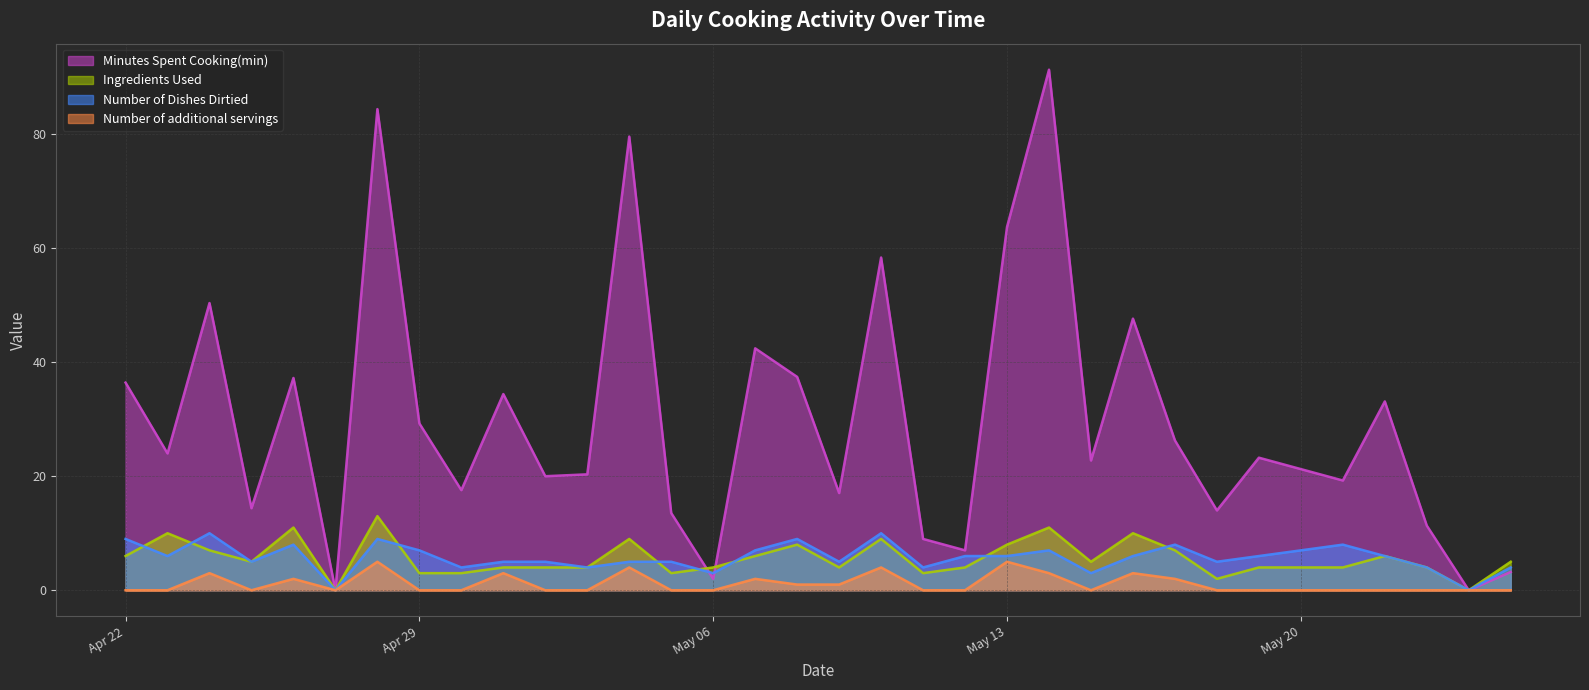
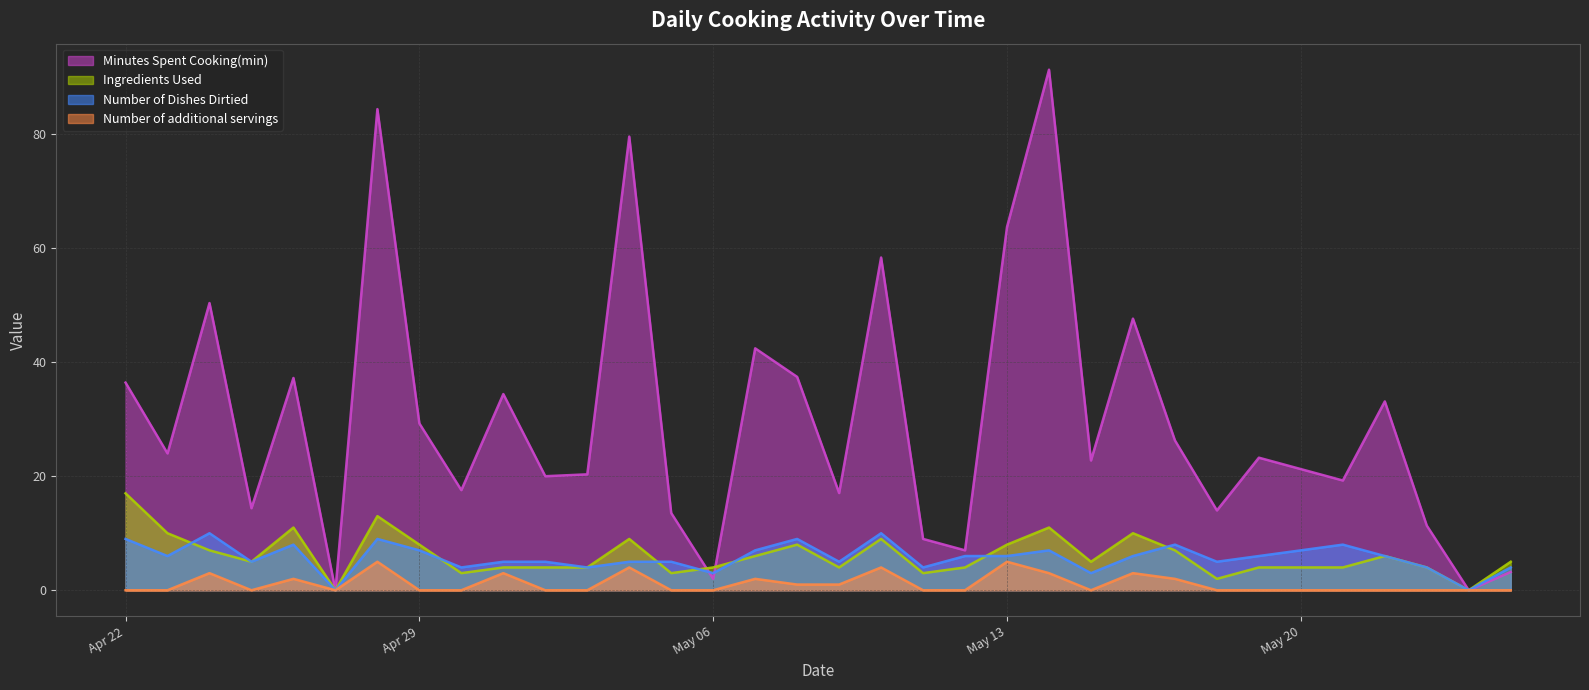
Ingredients Used, Apr 22: 6 -> 17
Ingredients Used, Apr 29: 3 -> 8
